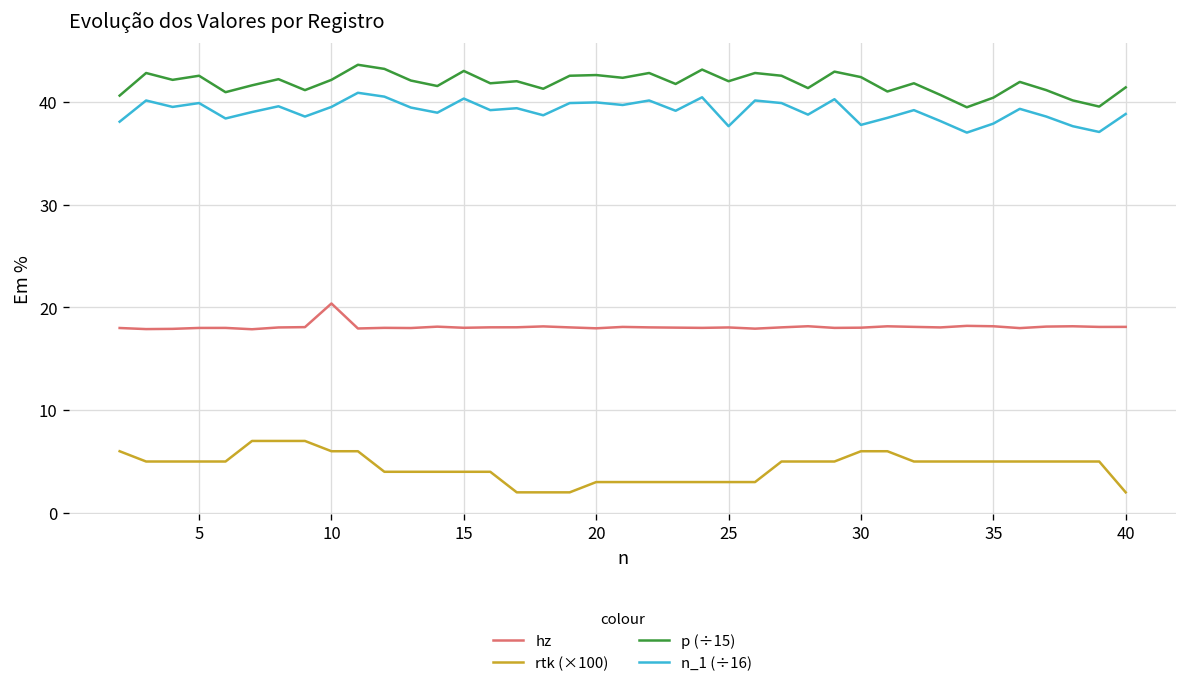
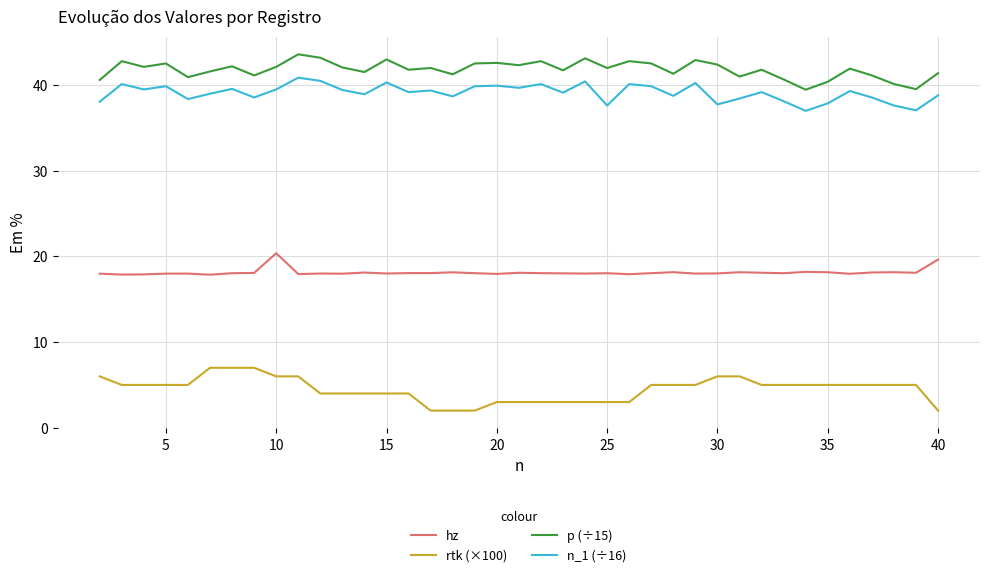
hz, 40: 18 -> 20
